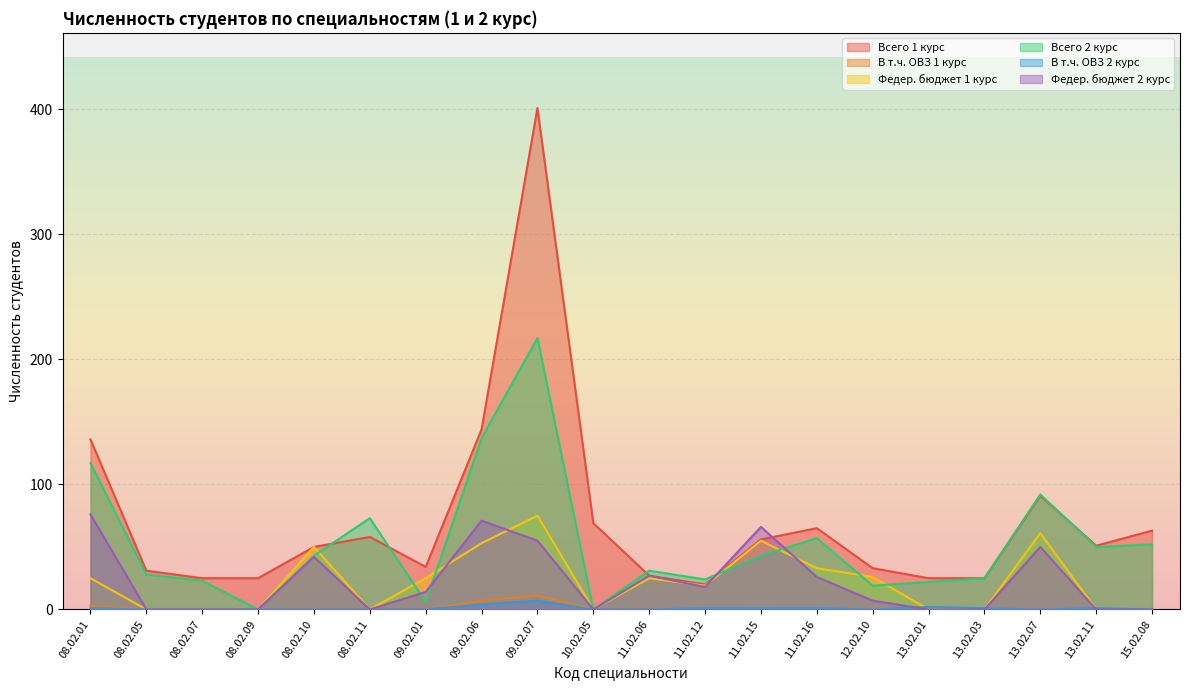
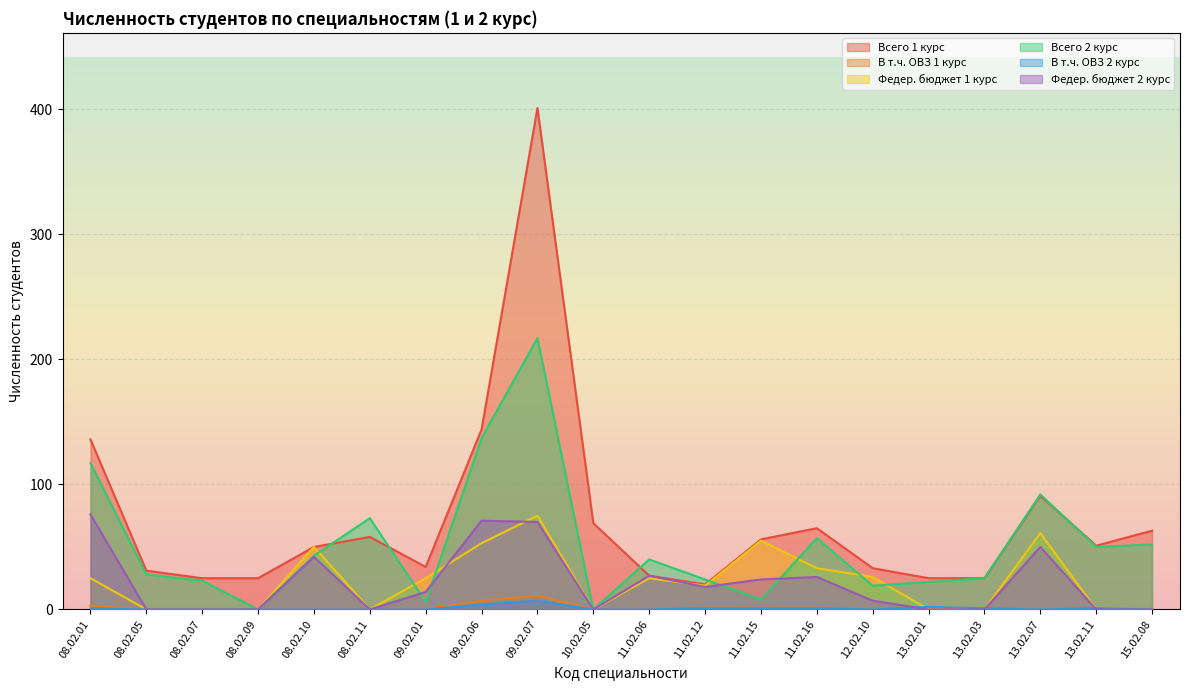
Федер. бюджет 2 курс, 09.02.07: 55 -> 70
Всего 2 курс, 11.02.06: 31 -> 40
Всего 2 курс, 11.02.15: 43 -> 8
Федер. бюджет 2 курс, 11.02.15: 66 -> 24
